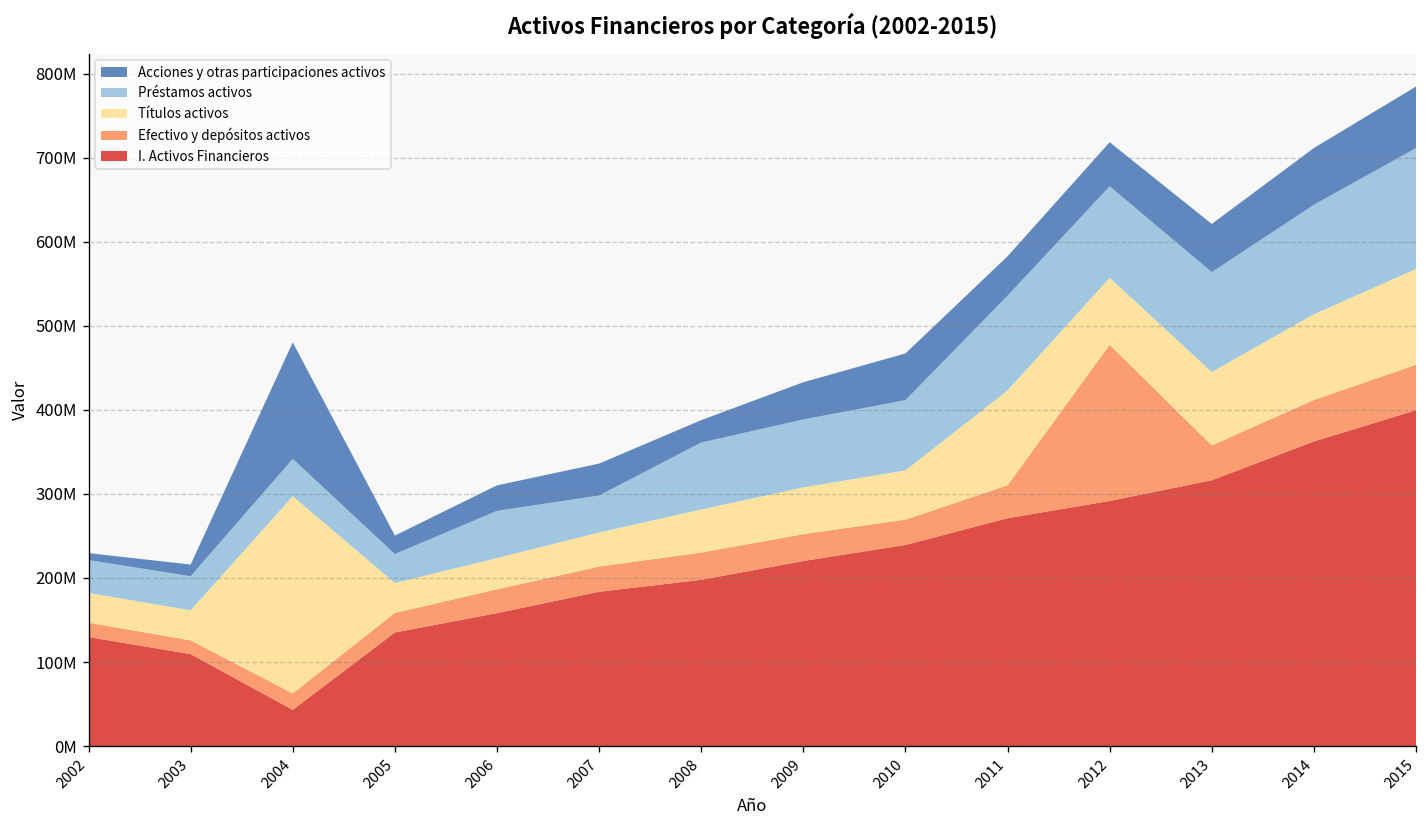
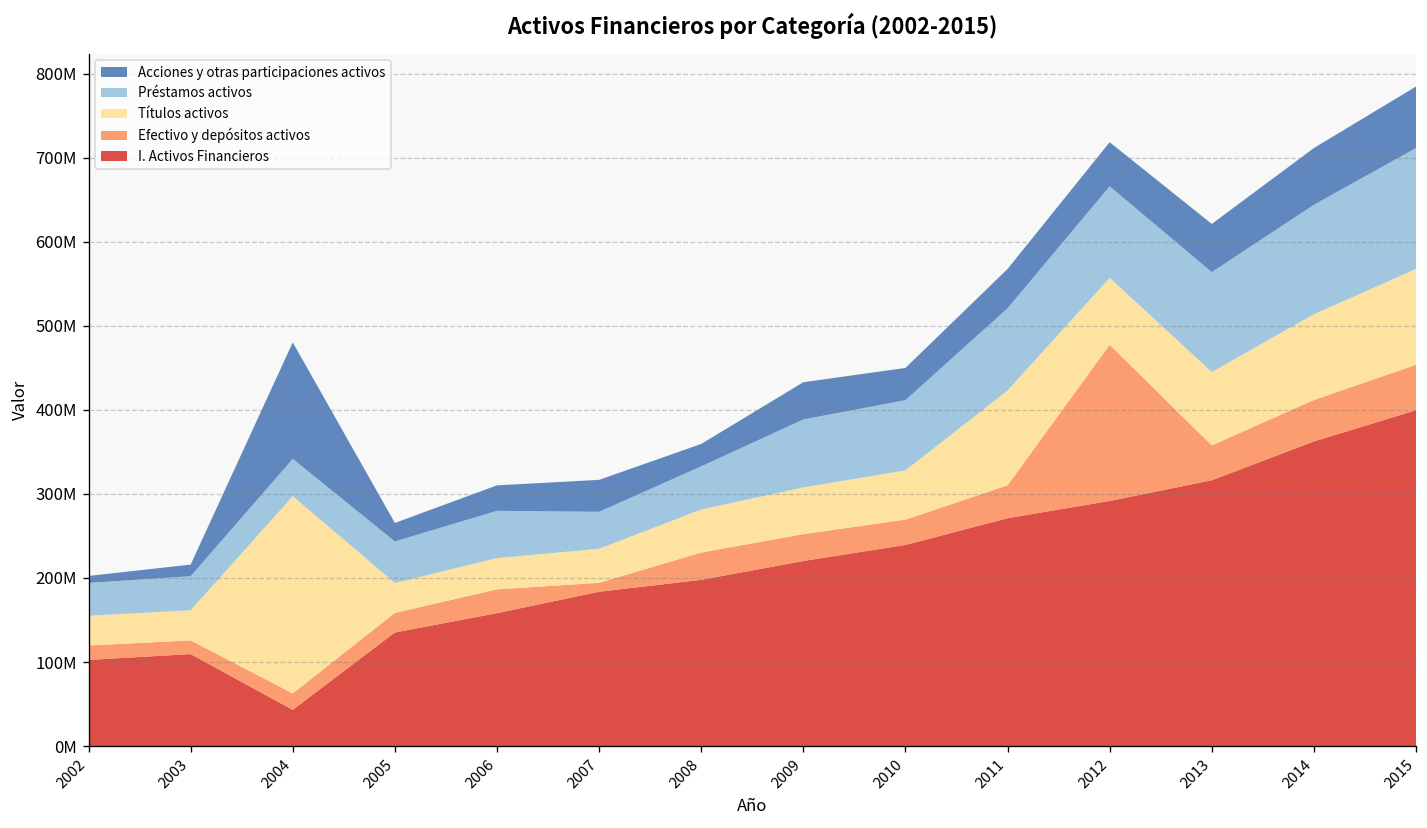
I. Activos Financieros, 2002: 130000000 -> 100000000
Préstamos activos, 2005: 30000000 -> 50000000
Efectivo y depósitos activos, 2007: 30000000 -> 10000000
Préstamos activos, 2008: 80000000 -> 50000000
Acciones y otras participaciones activos, 2010: 60000000 -> 40000000
Préstamos activos, 2011: 110000000 -> 100000000
